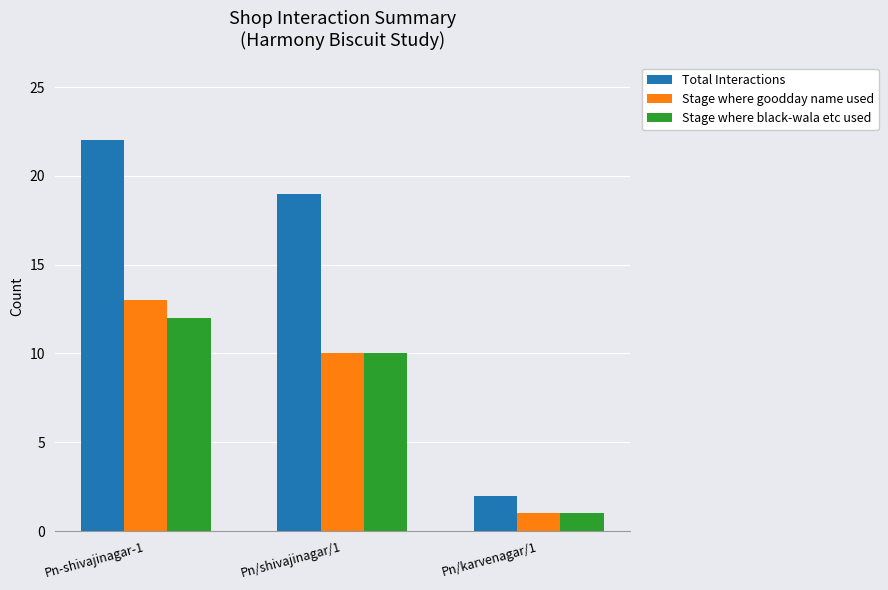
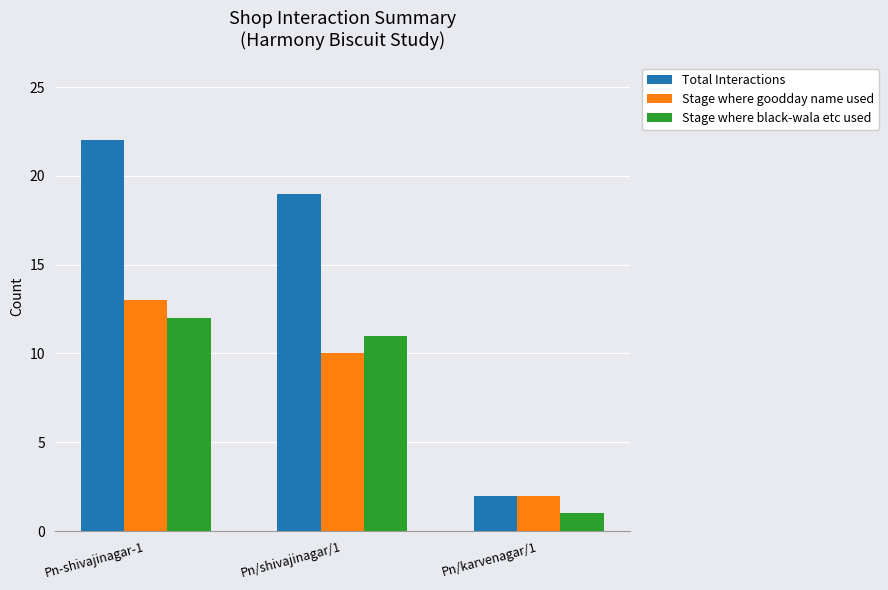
Stage where black-wala etc used, Pn/shivajinagar/1: 10 -> 11
Stage where goodday name used, Pn/karvenagar/1: 1 -> 2
